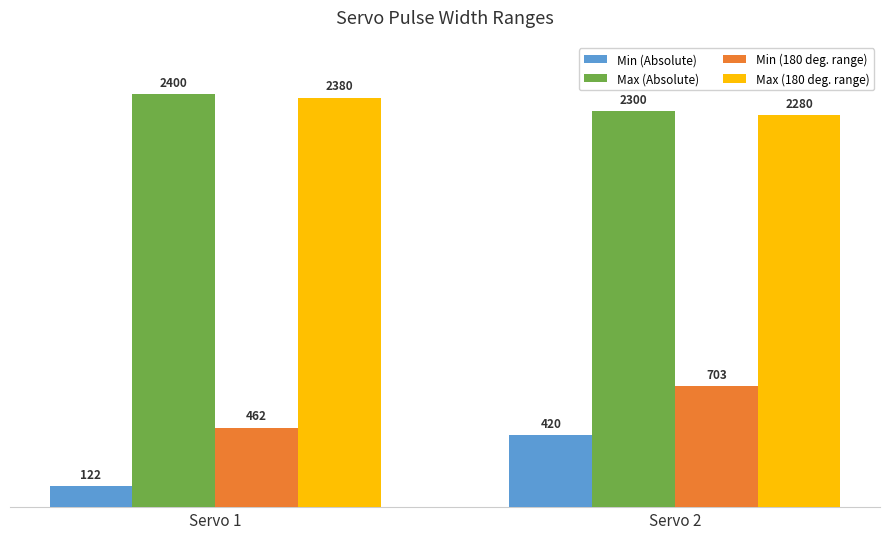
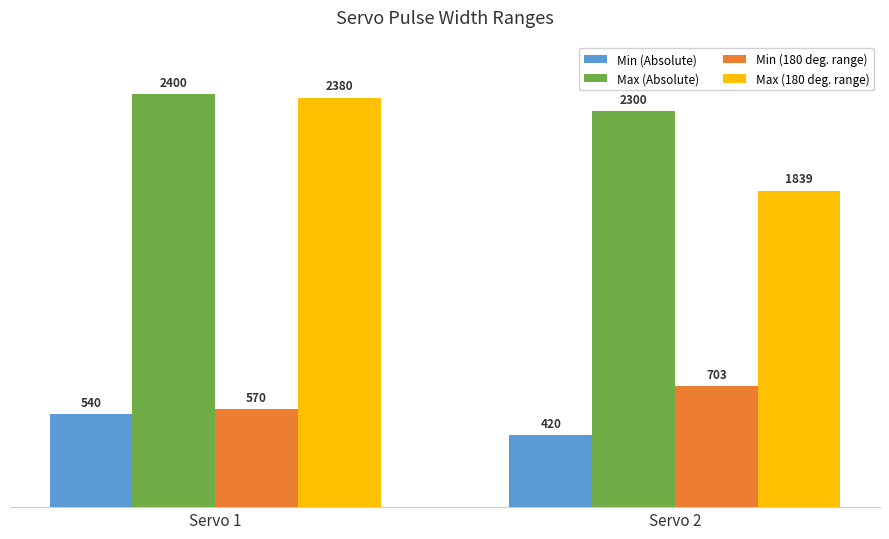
Min (Absolute), Servo 1: 122 -> 540
Min (180 deg. range), Servo 1: 462 -> 570
Max (180 deg. range), Servo 2: 2280 -> 1839
